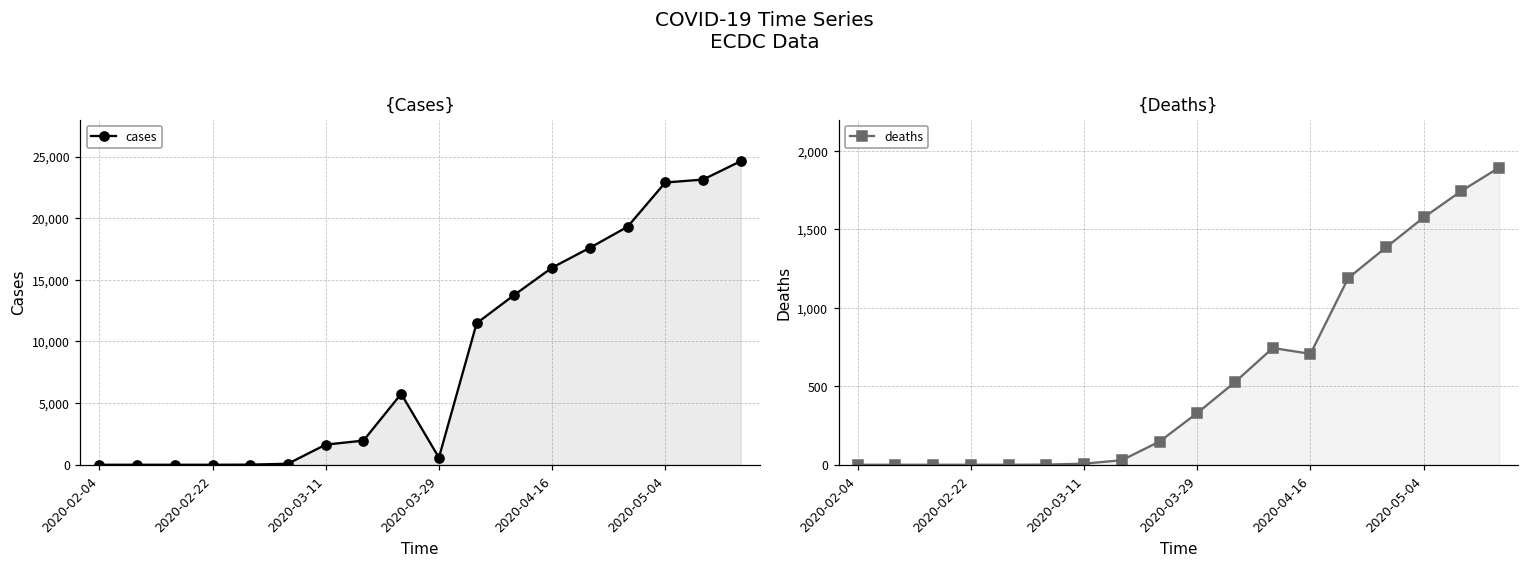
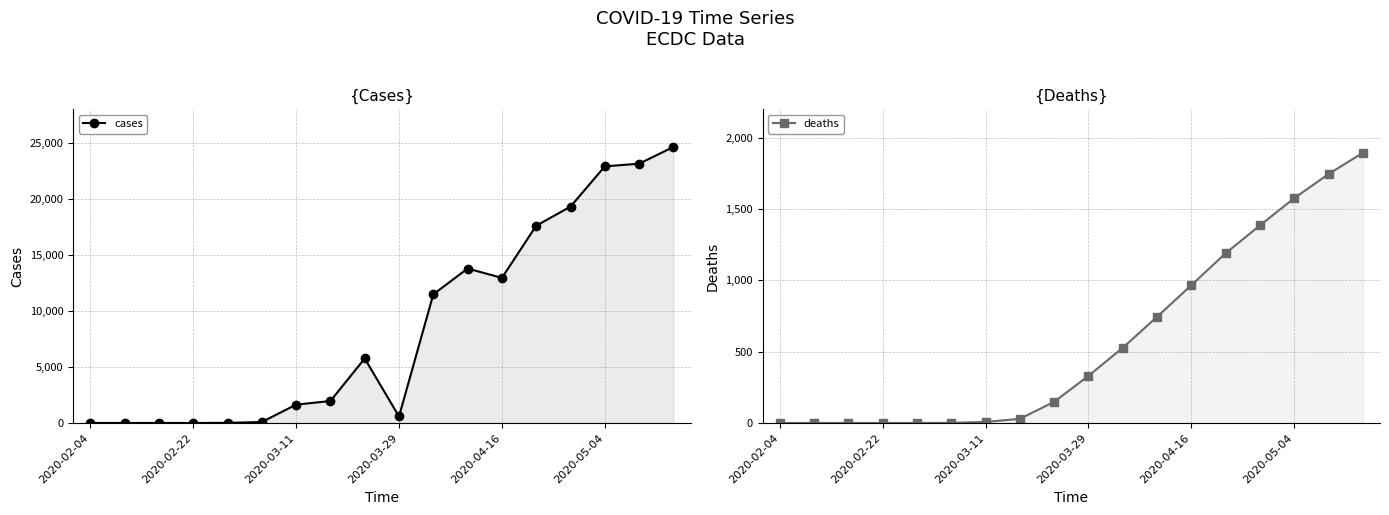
{Cases}, 2020-04-16: 16,000 -> 12,900
{Deaths}, 2020-04-16: 710 -> 970
